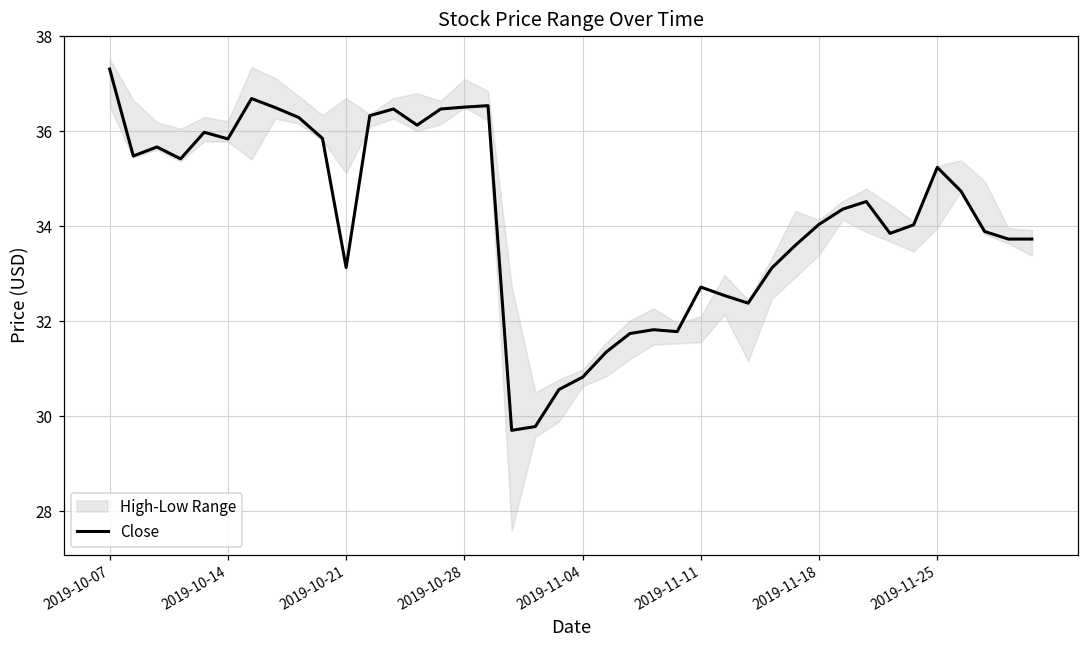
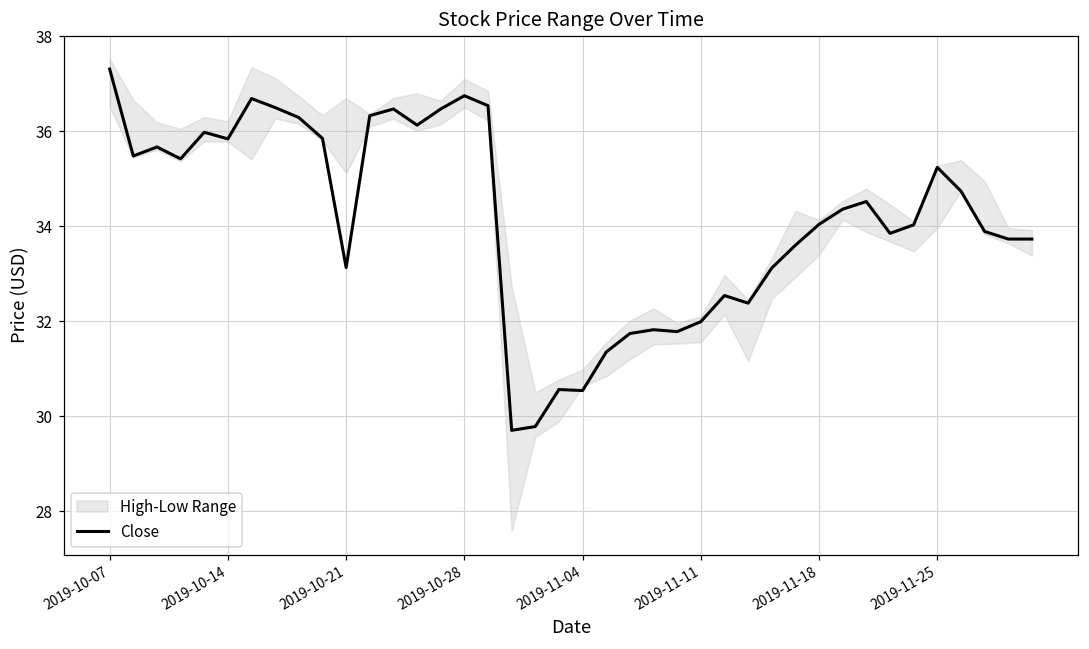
Close, 2019-10-28: 36.5 -> 36.8
Close, 2019-11-04: 30.8 -> 30.5
Close, 2019-11-11: 32.7 -> 32.0
